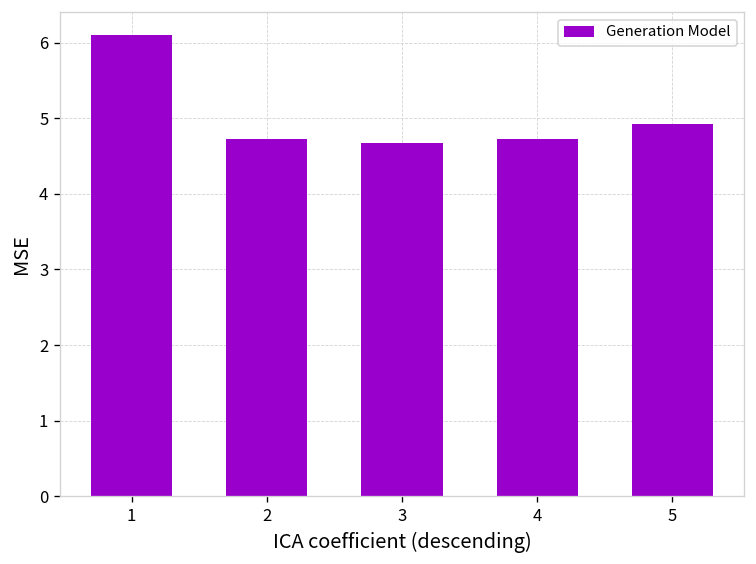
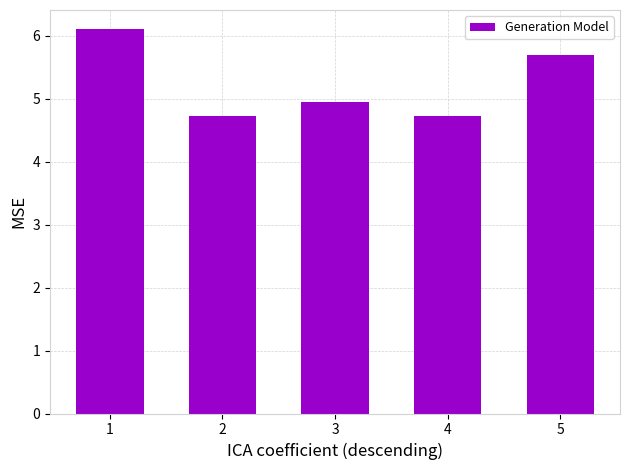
3: 4.7 -> 4.9
5: 4.9 -> 5.7
